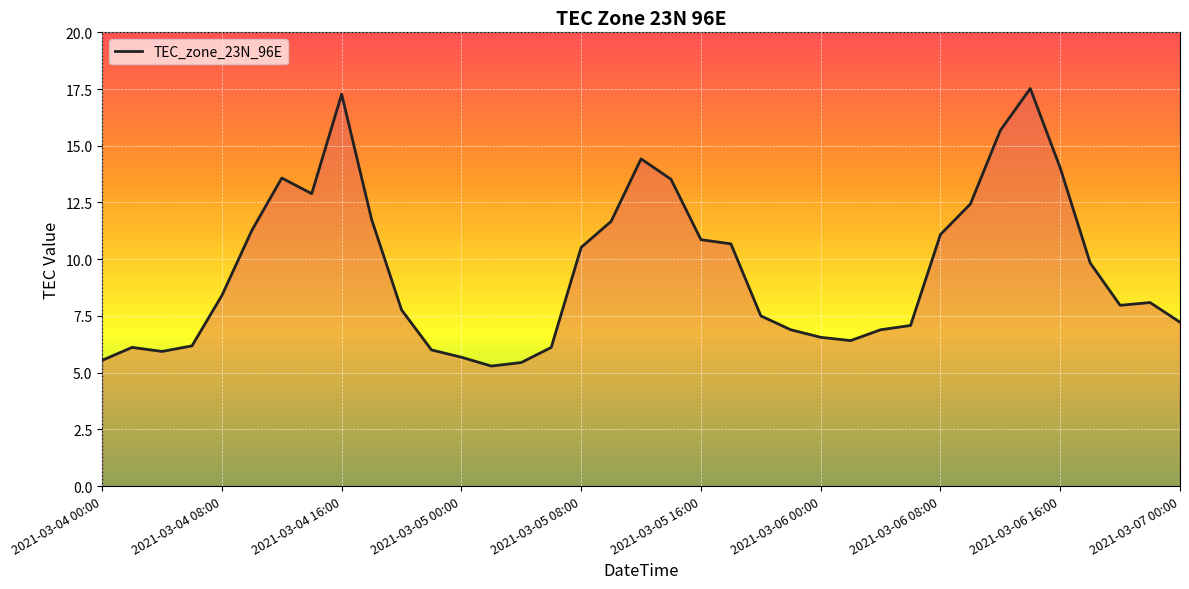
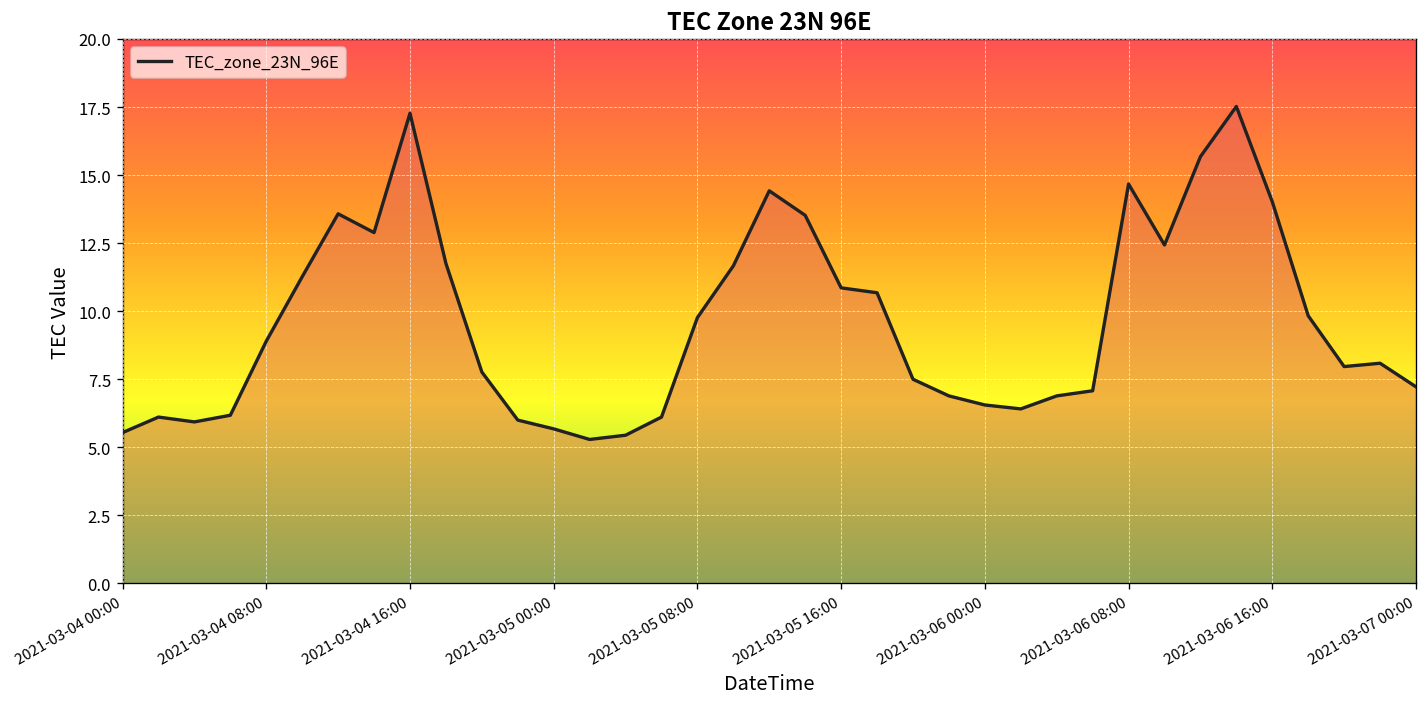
2021-03-04 08:00: 8.4 -> 8.9
2021-03-05 08:00: 10.5 -> 9.8
2021-03-06 08:00: 11.1 -> 14.7
